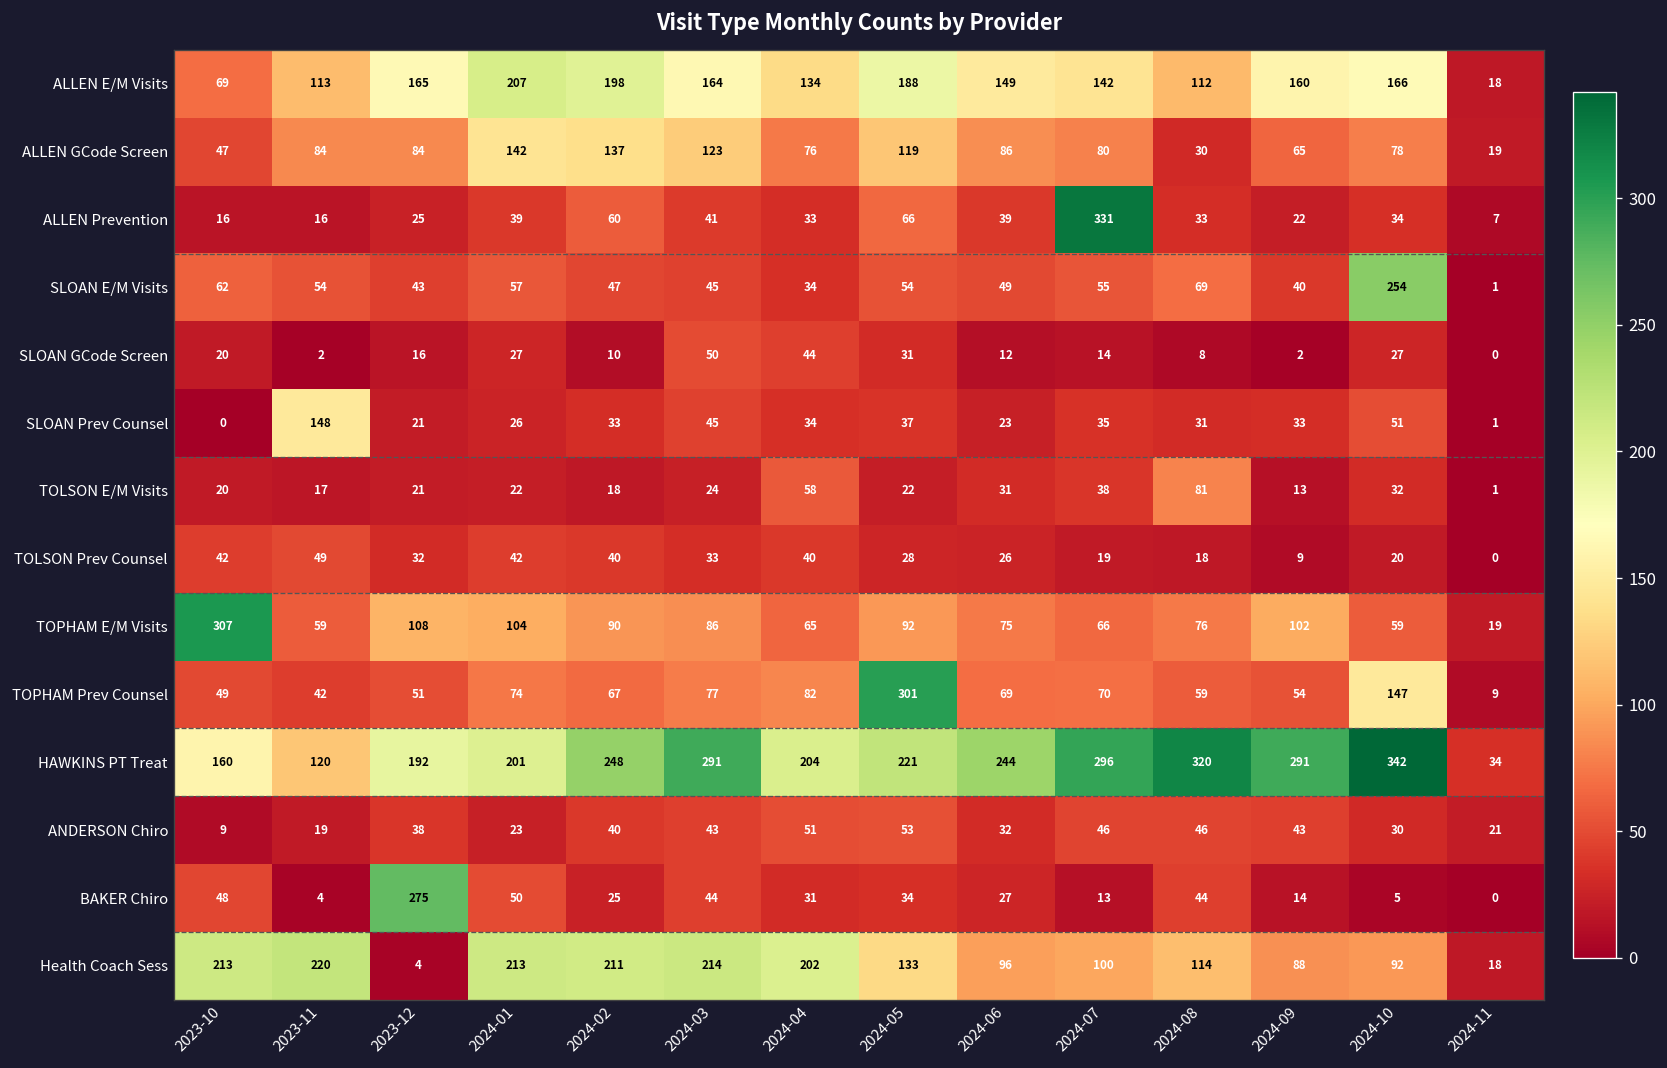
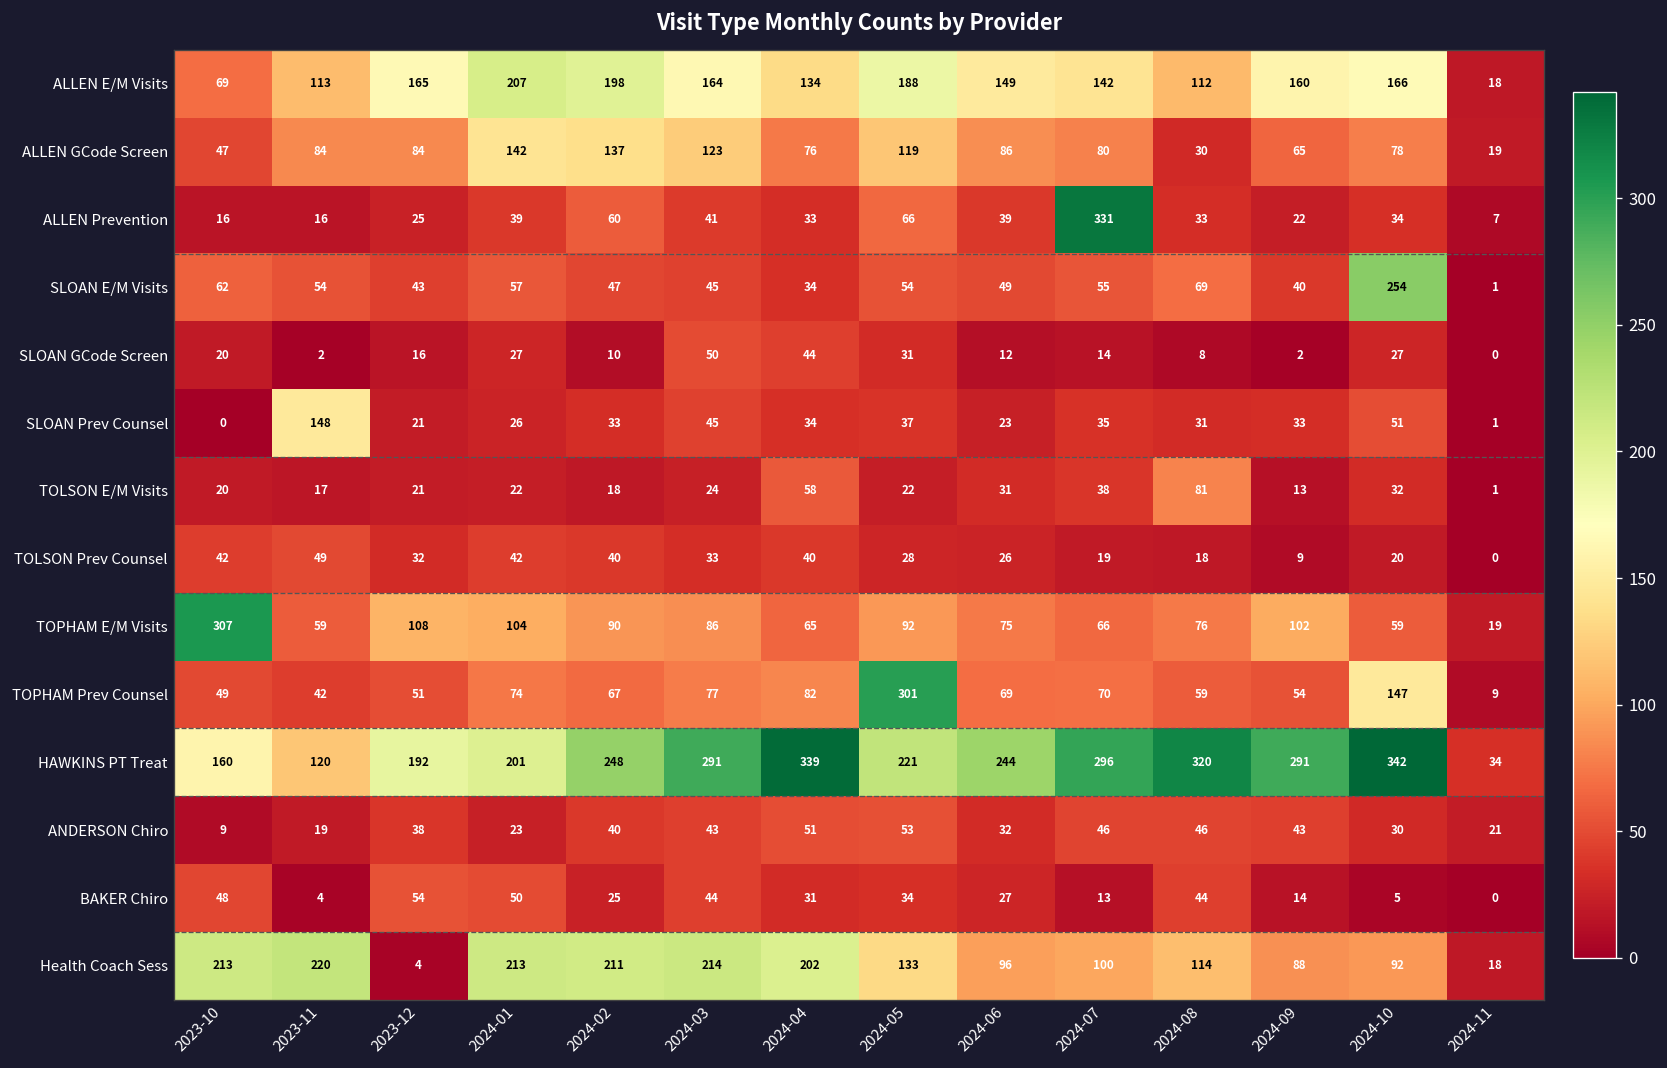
HAWKINS PT Treat, 2024-04: 204 -> 339
BAKER Chiro, 2023-12: 275 -> 54
